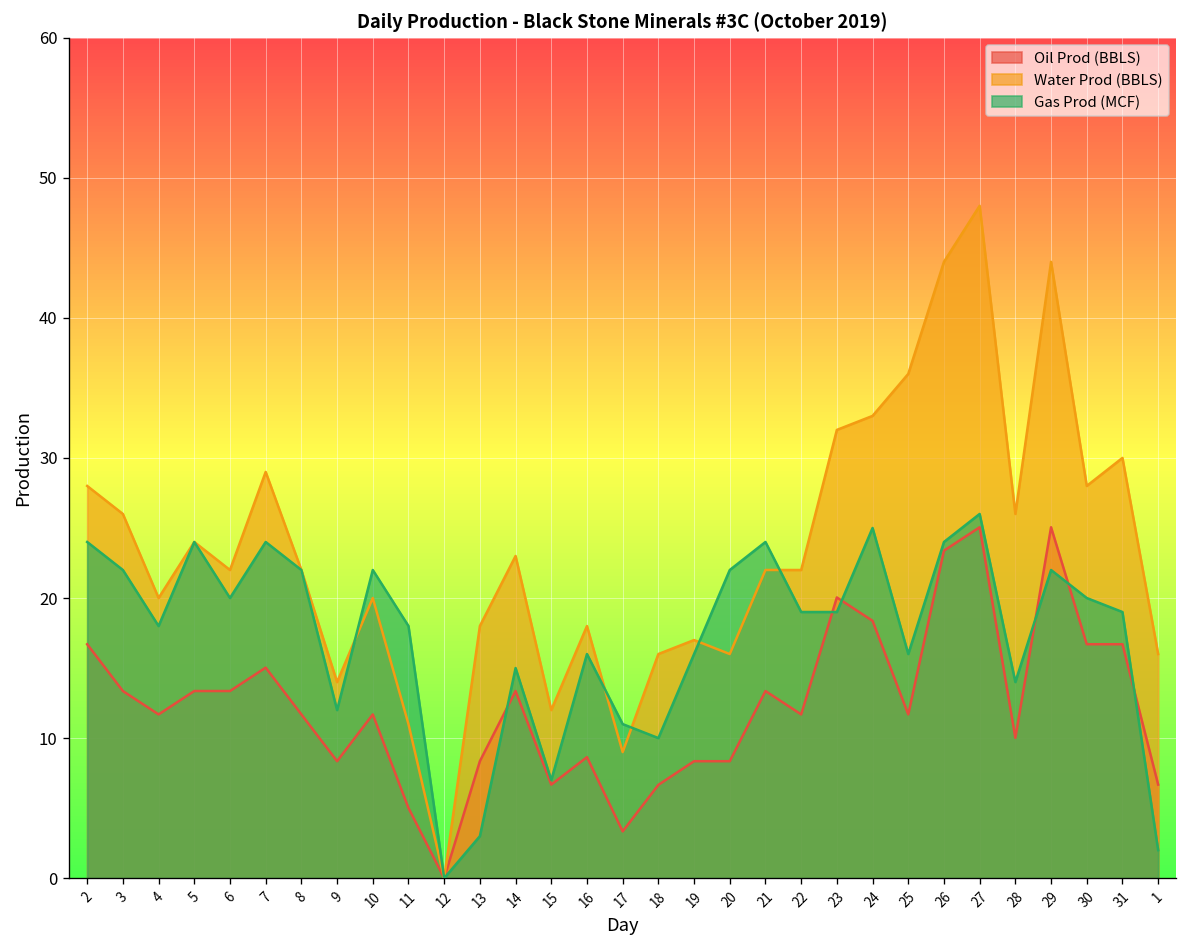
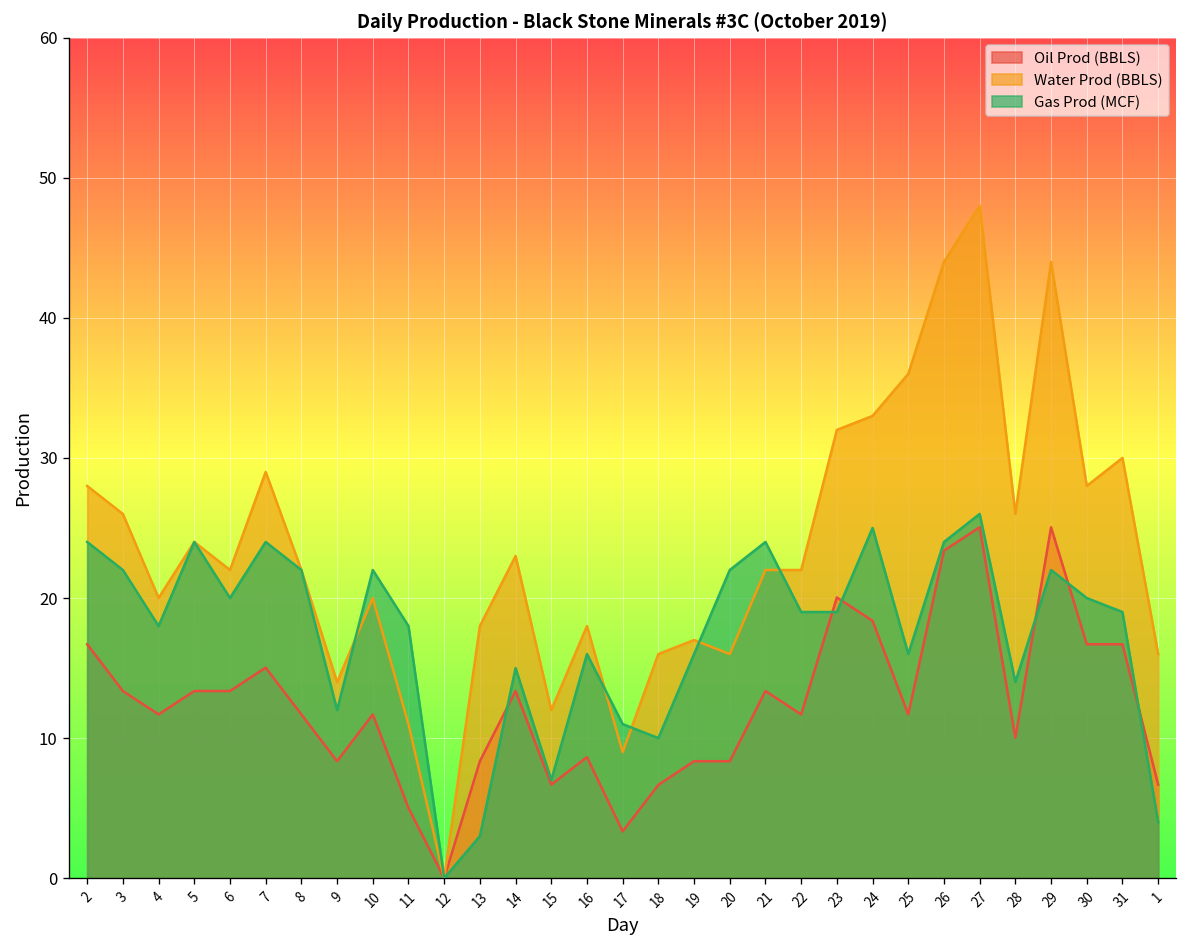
Gas Prod (MCF), 1: 2 -> 4
